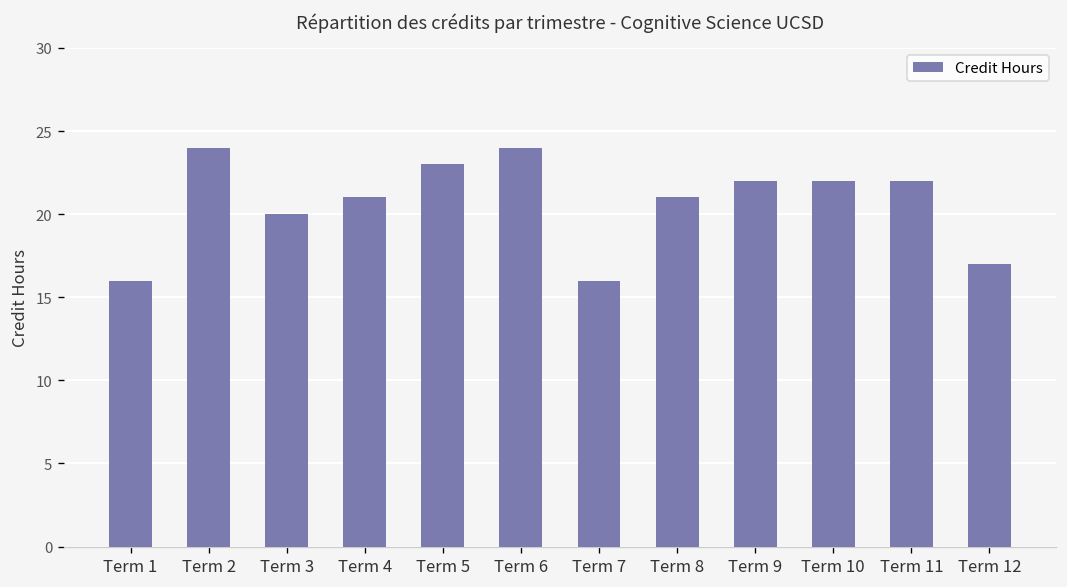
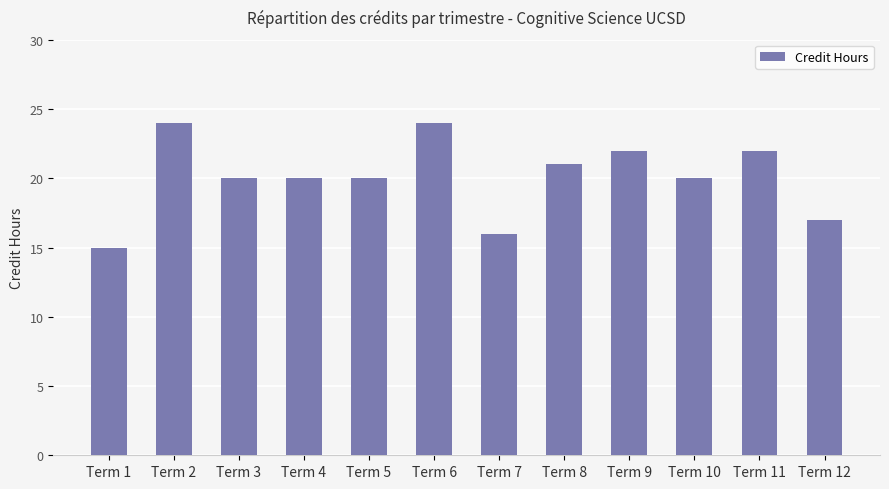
Term 1: 16 -> 15
Term 4: 21 -> 20
Term 5: 23 -> 20
Term 10: 22 -> 20
